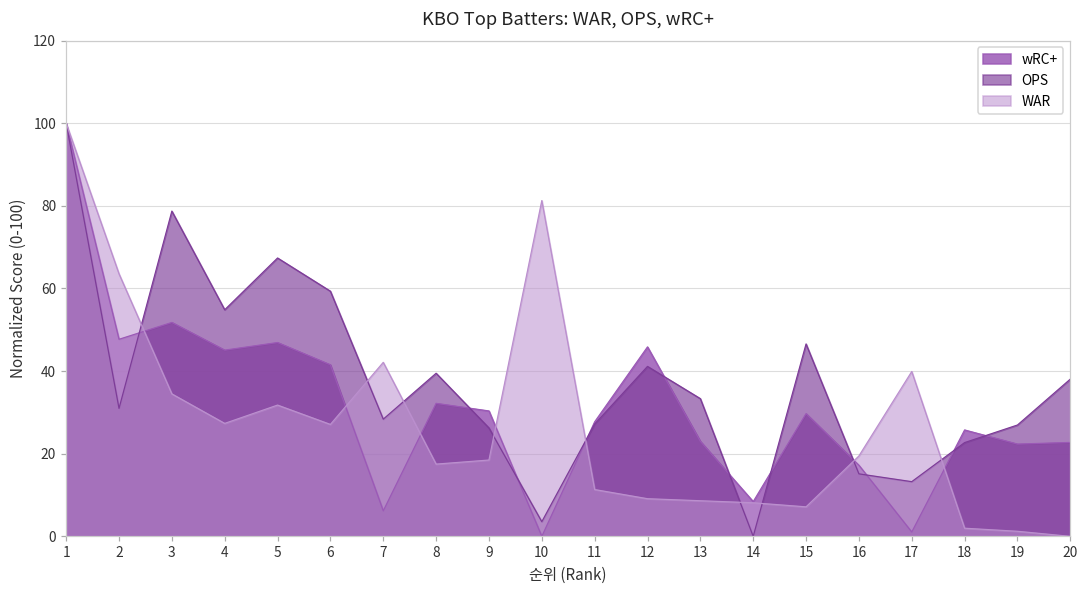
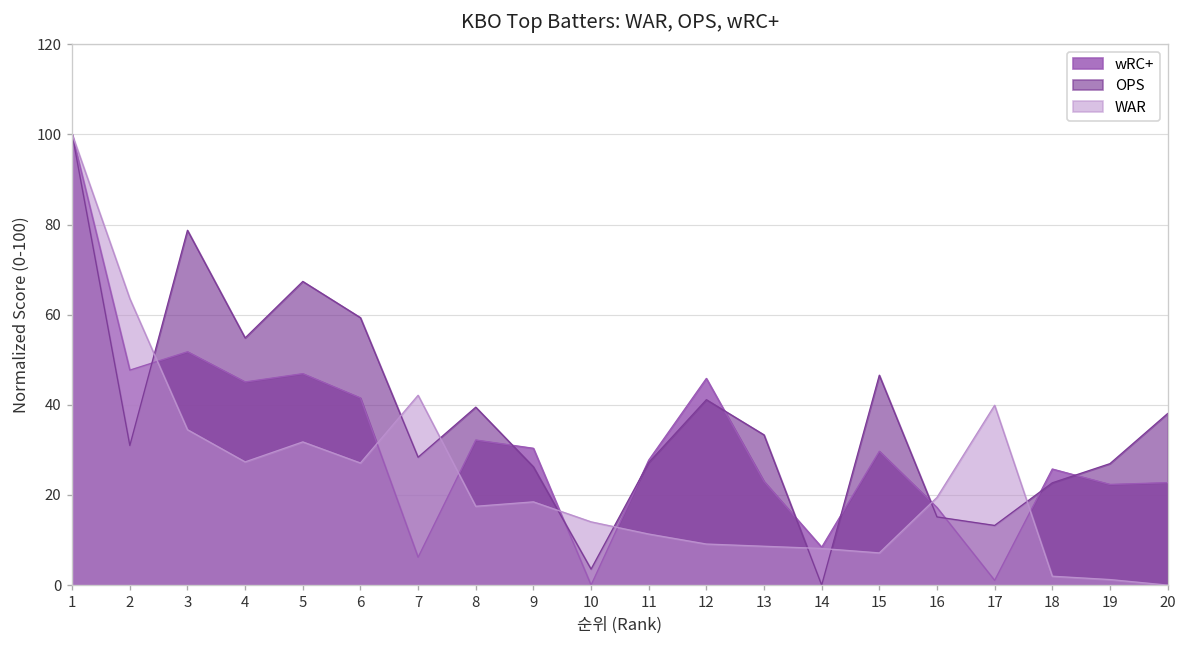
WAR, 10: 81 -> 14
